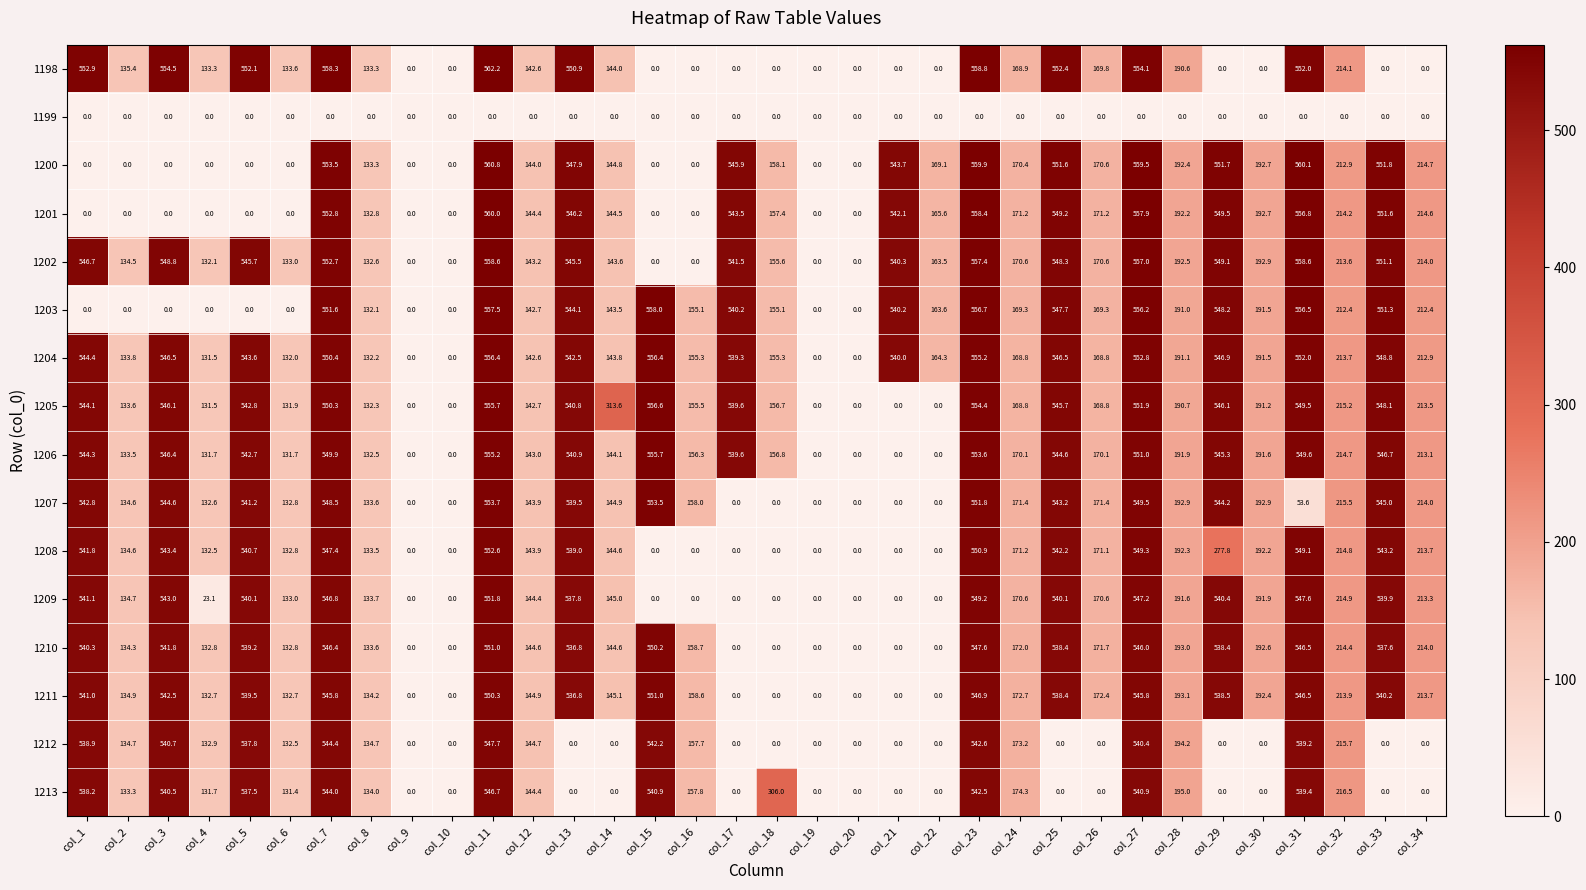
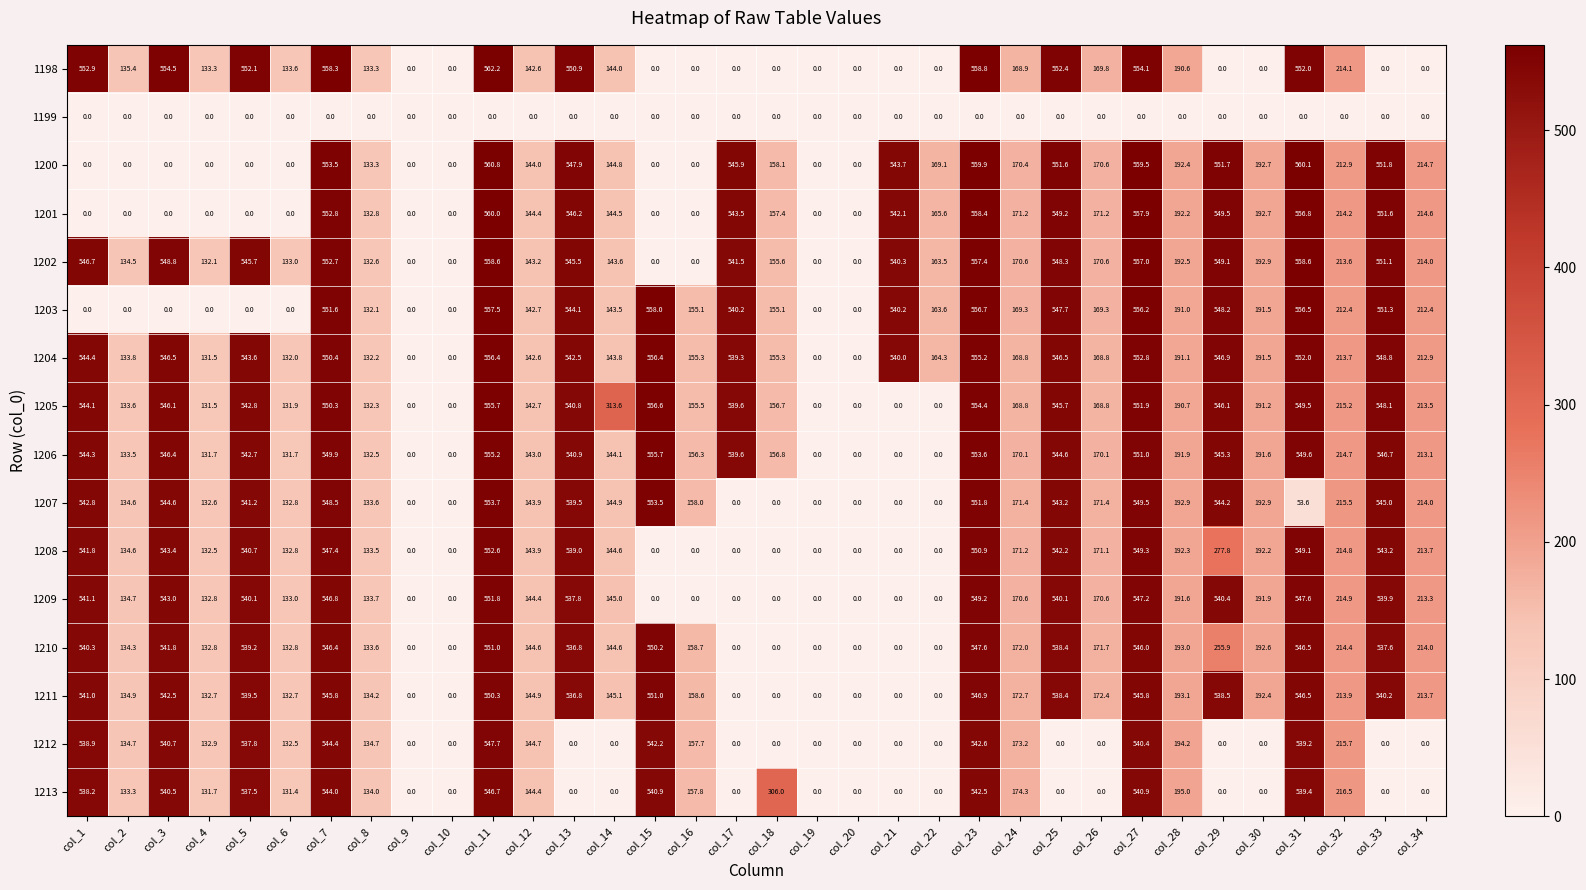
1209, col_4: 23.1 -> 132.8
1210, col_29: 538.4 -> 255.9
